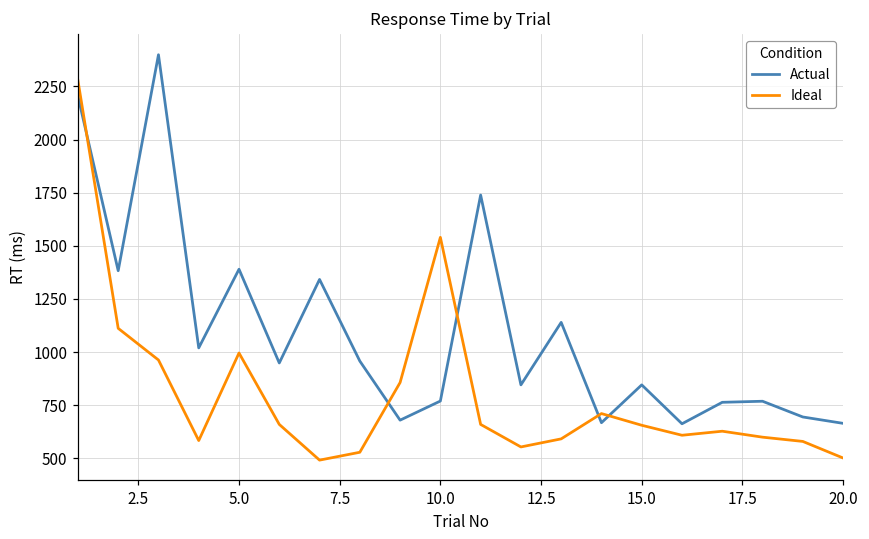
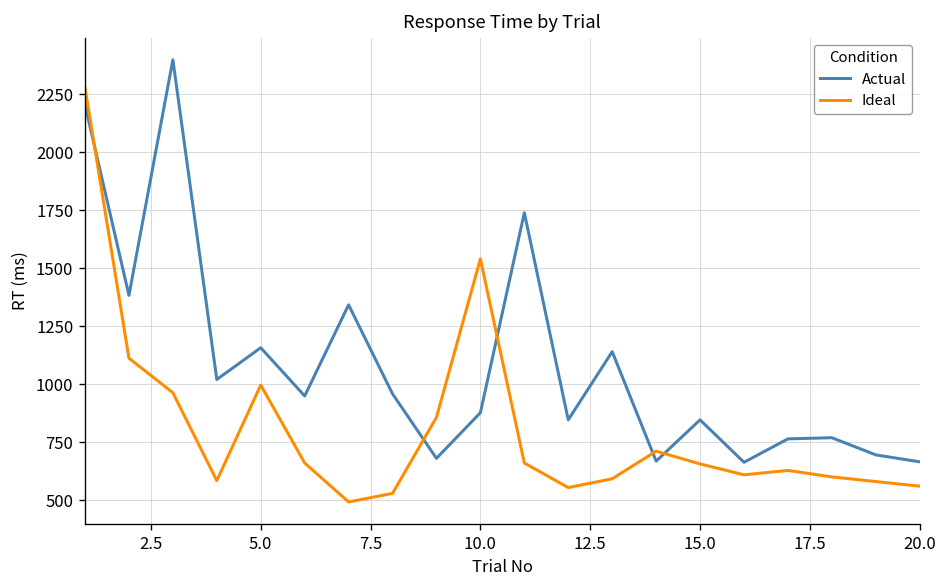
Actual, 5.0: 1390 -> 1160
Actual, 10.0: 770 -> 880
Ideal, 20.0: 500 -> 560
